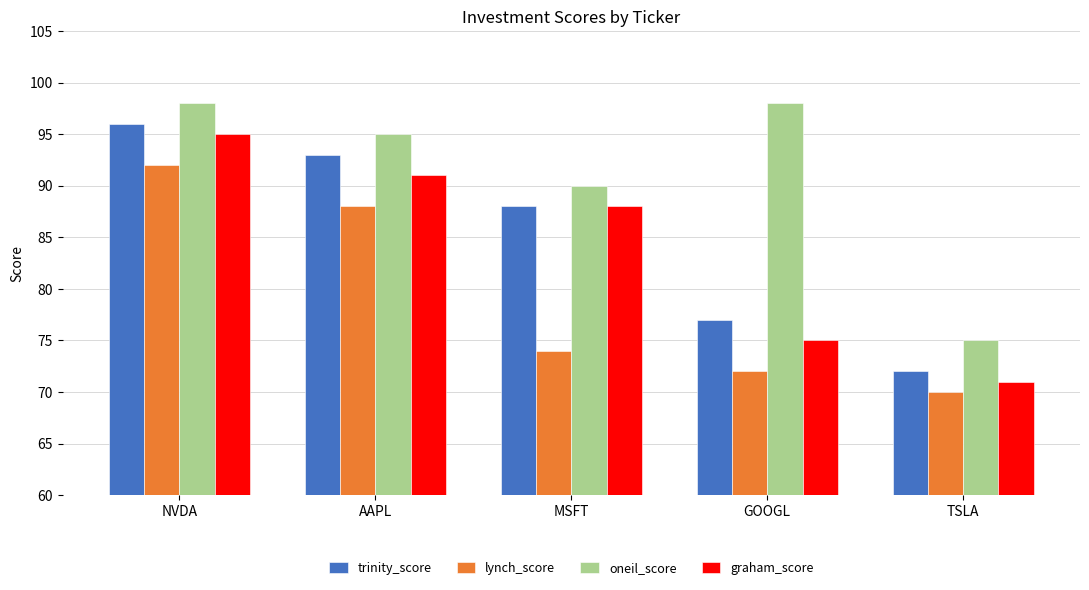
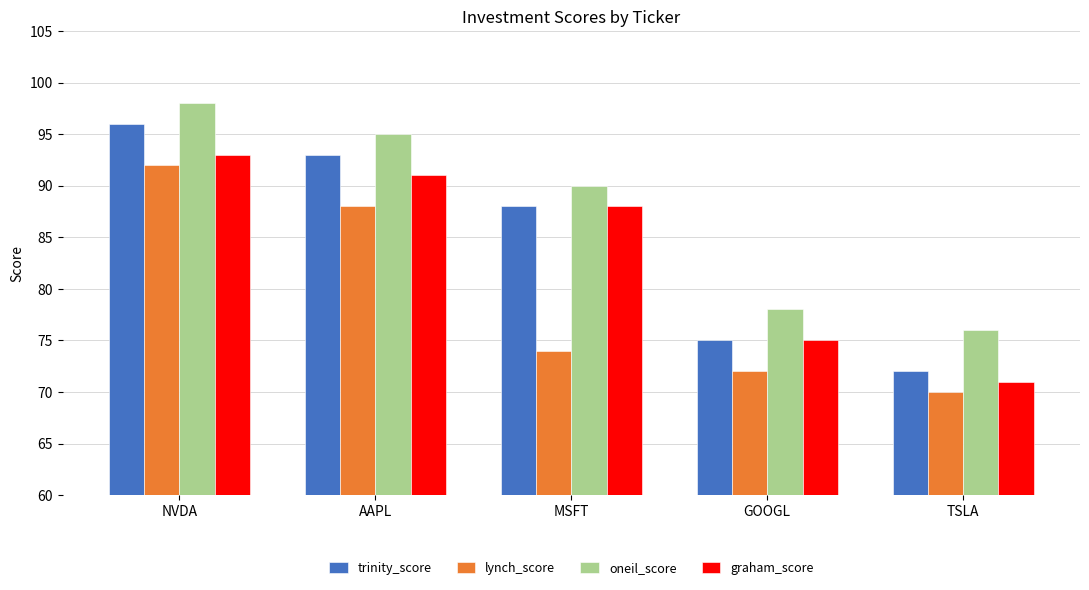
graham_score, NVDA: 95 -> 93
trinity_score, GOOGL: 77 -> 75
oneil_score, GOOGL: 98 -> 78
oneil_score, TSLA: 75 -> 76
